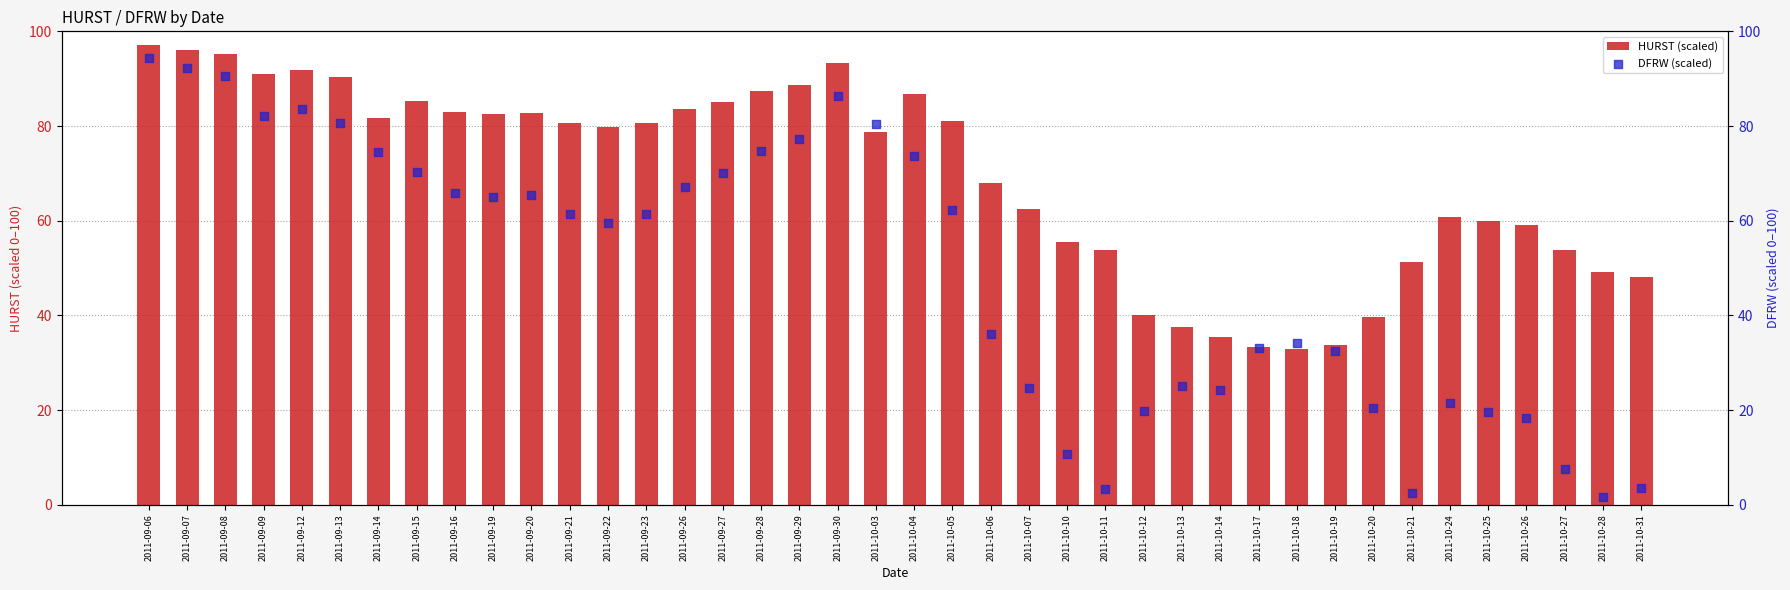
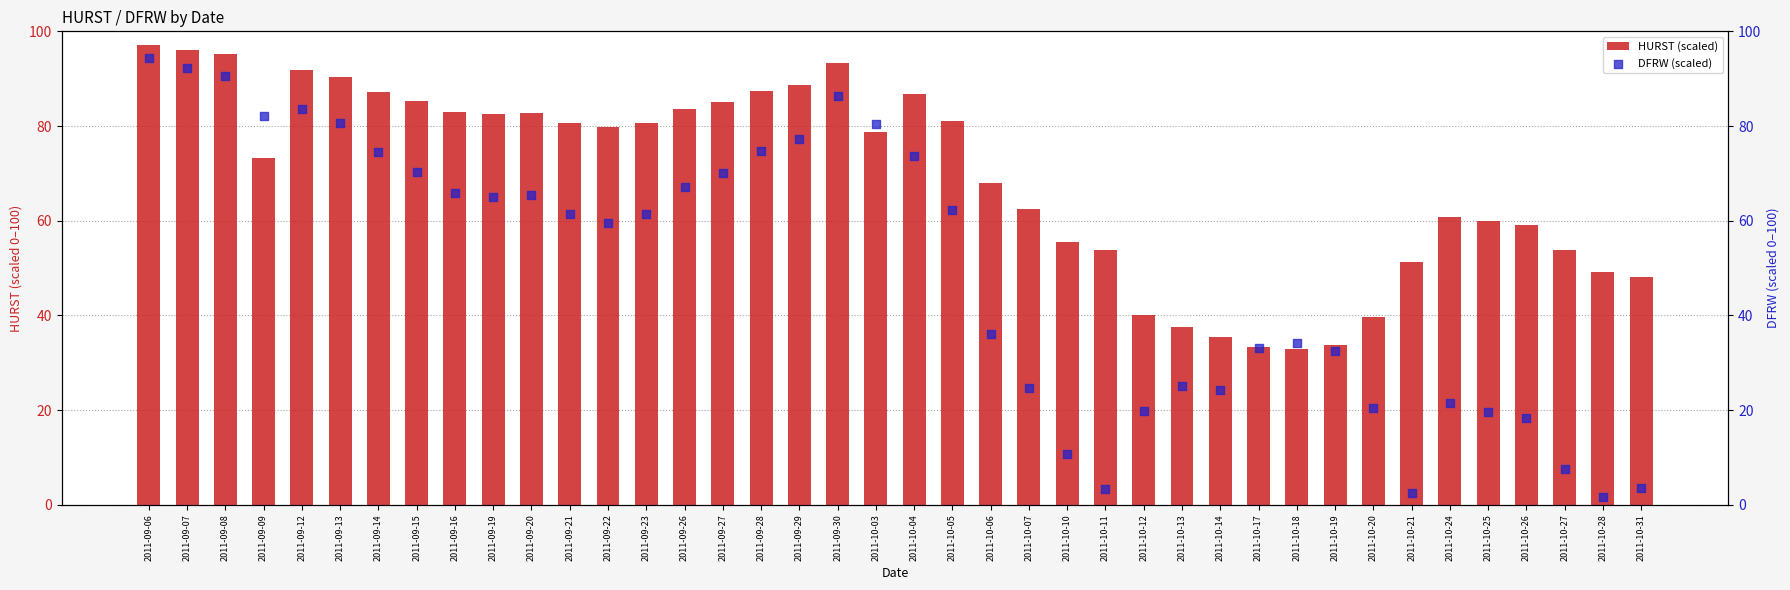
HURST (scaled), 2011-09-09: 91 -> 73
HURST (scaled), 2011-09-14: 82 -> 87
